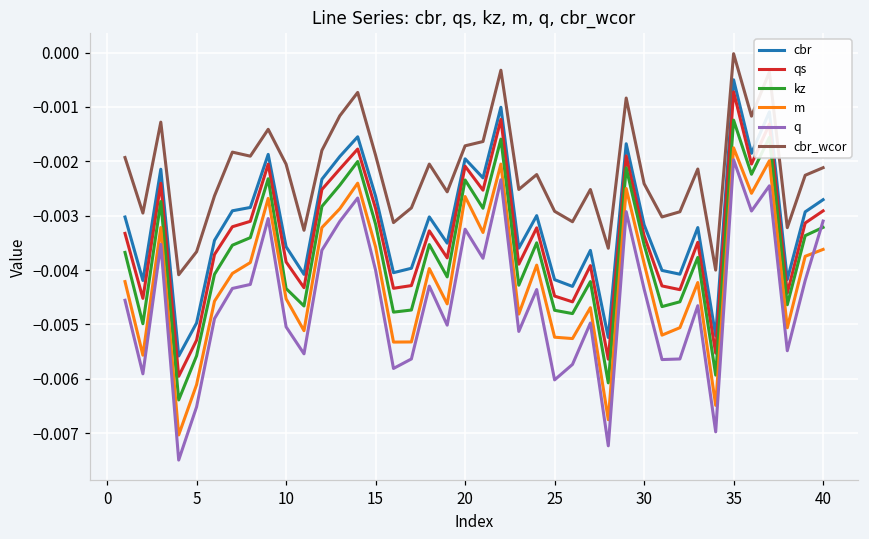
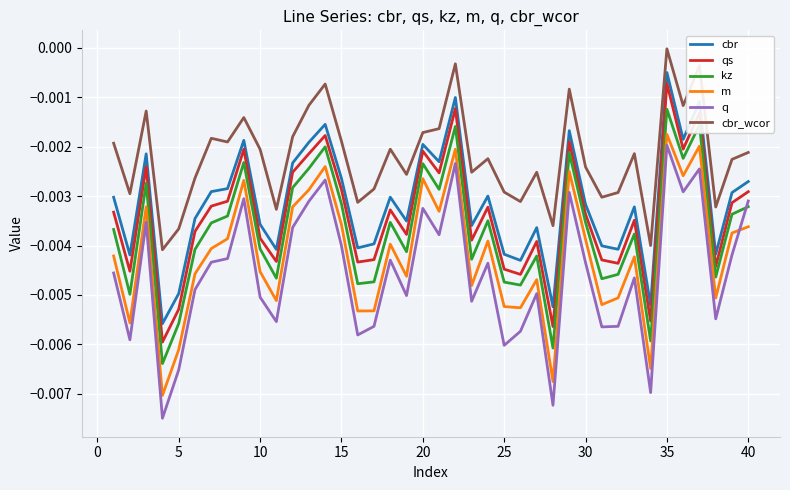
kz, 10: -0.0043 -> -0.0041
